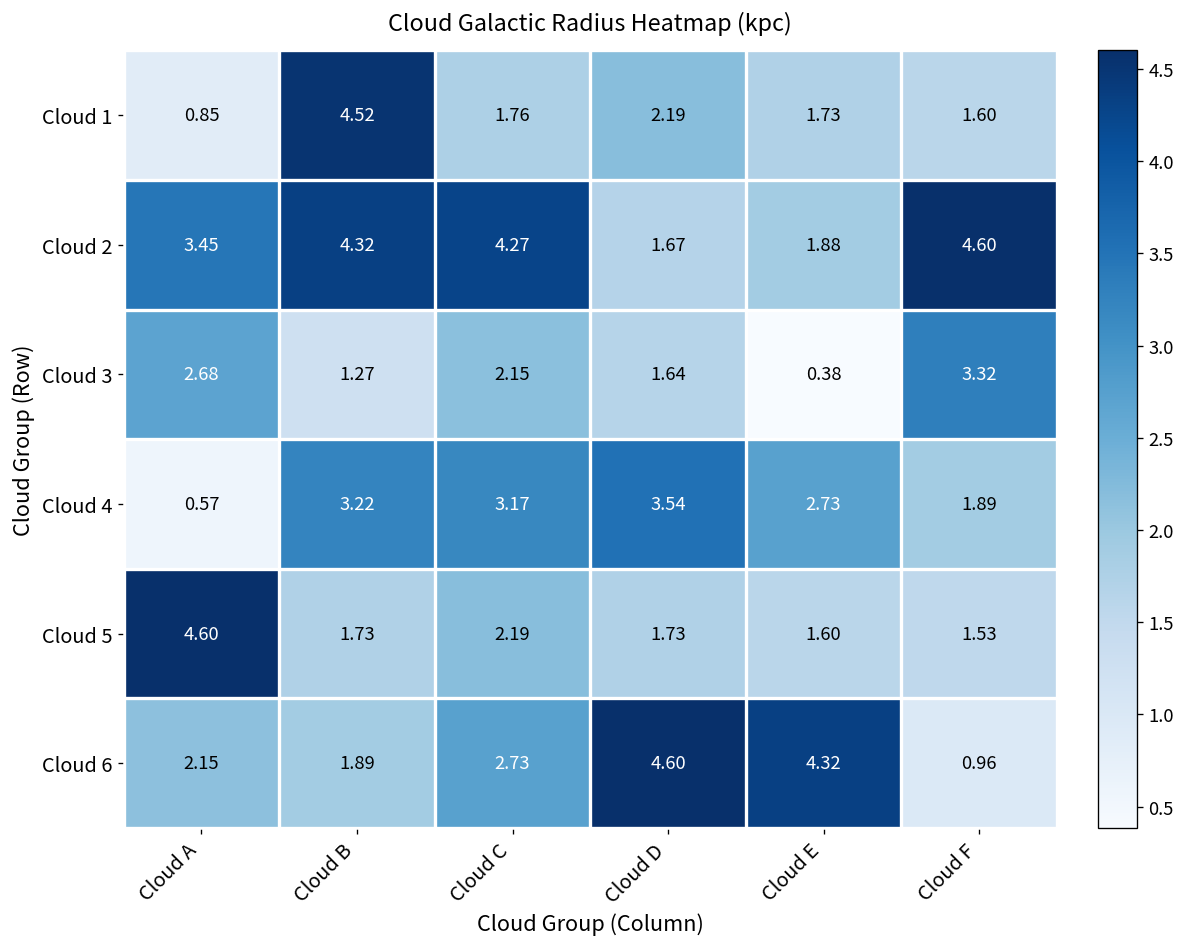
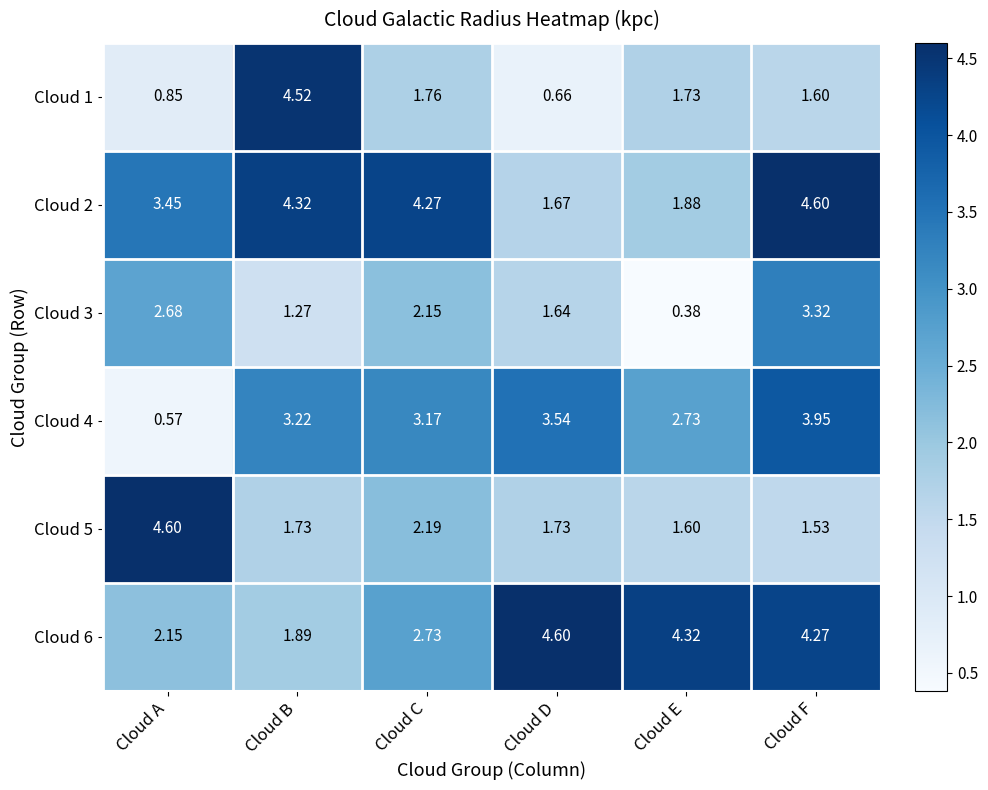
Cloud 1, Cloud D: 2.19 -> 0.66
Cloud 4, Cloud F: 1.89 -> 3.95
Cloud 6, Cloud F: 0.96 -> 4.27
